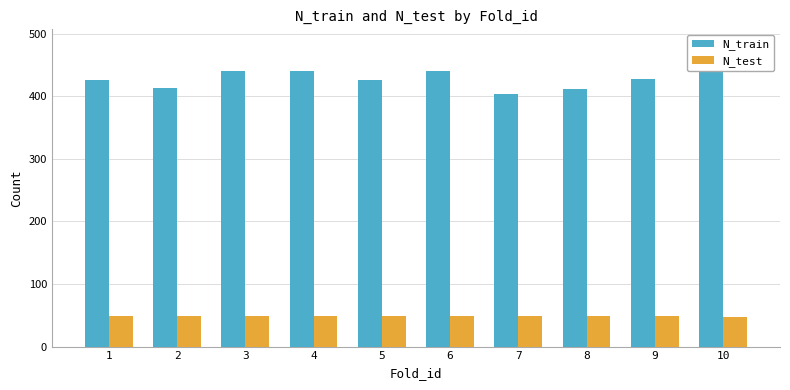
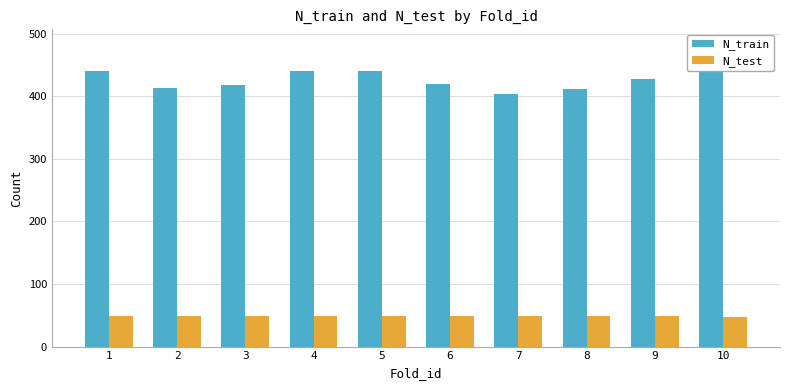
N_train, 1: 430 -> 440
N_train, 3: 440 -> 420
N_train, 5: 430 -> 440
N_train, 6: 440 -> 420
